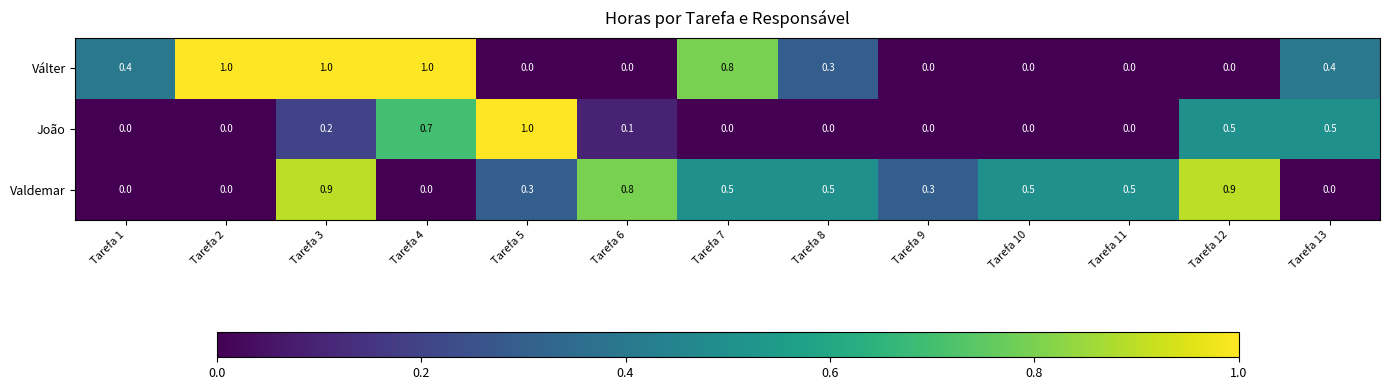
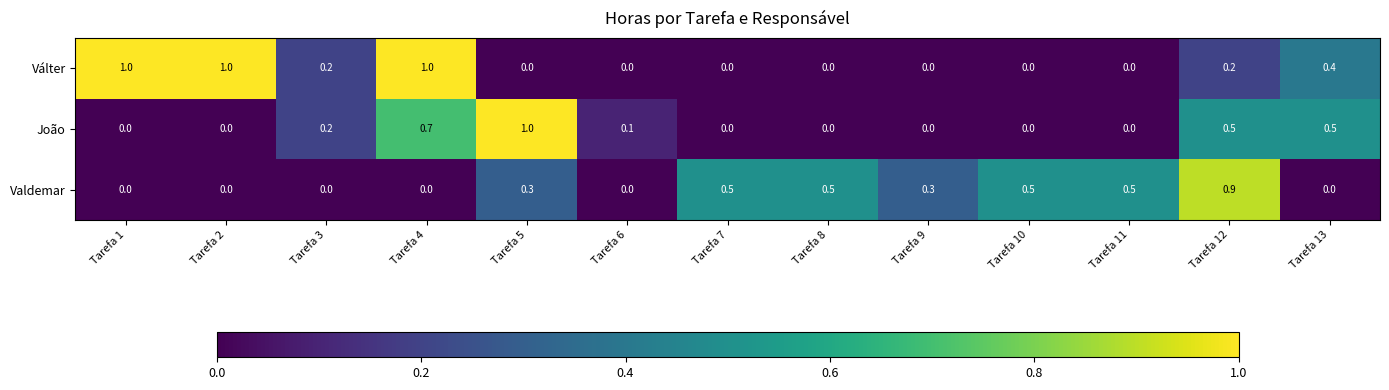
Válter, Tarefa 1: 0.4 -> 1.0
Válter, Tarefa 3: 1.0 -> 0.2
Válter, Tarefa 7: 0.8 -> 0.0
Válter, Tarefa 8: 0.3 -> 0.0
Válter, Tarefa 12: 0.0 -> 0.2
Valdemar, Tarefa 3: 0.9 -> 0.0
Valdemar, Tarefa 6: 0.8 -> 0.0
